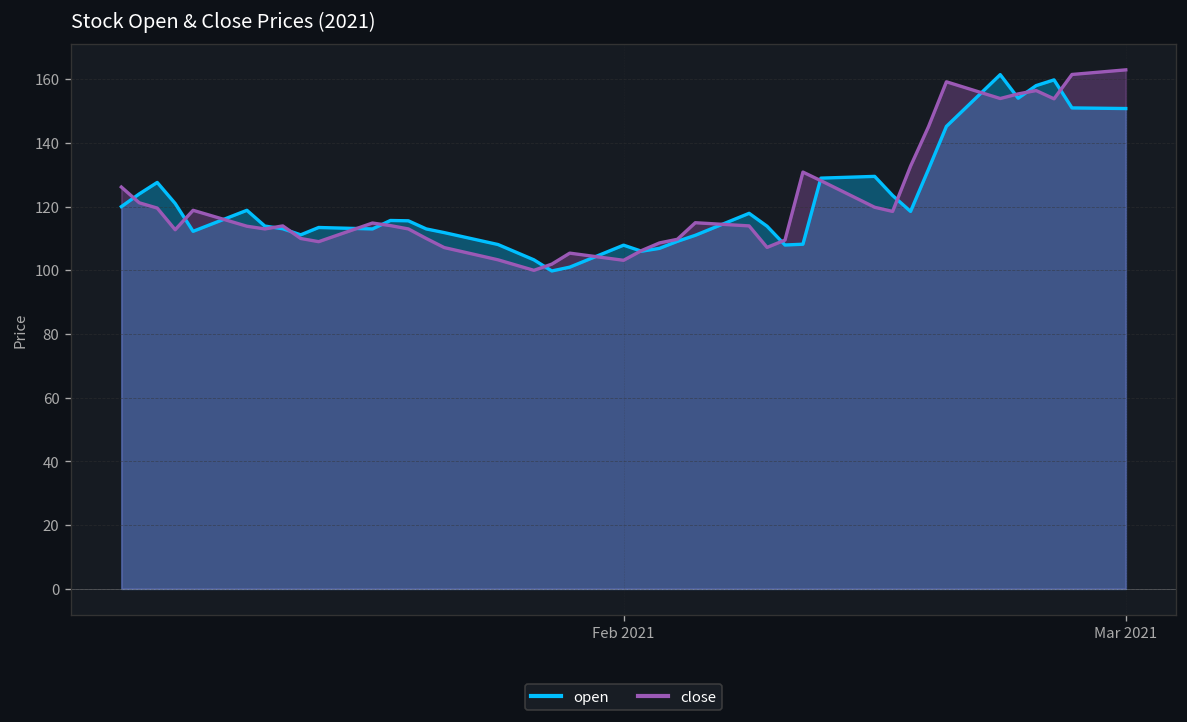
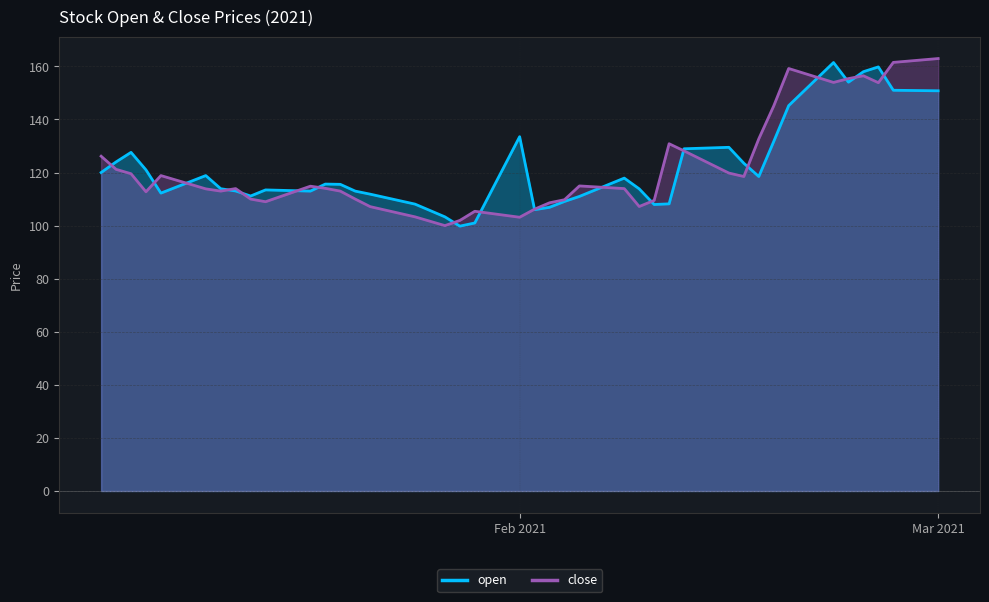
open, Feb 2021: 108 -> 134
